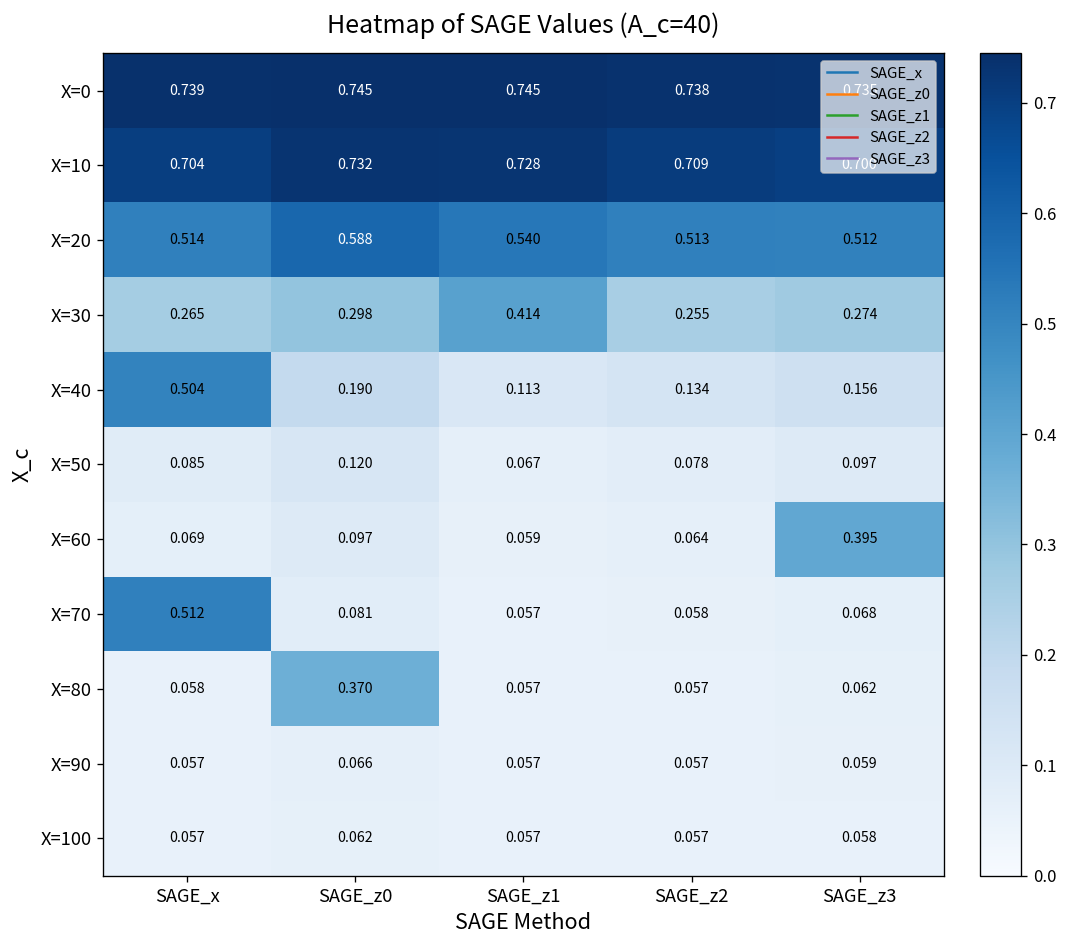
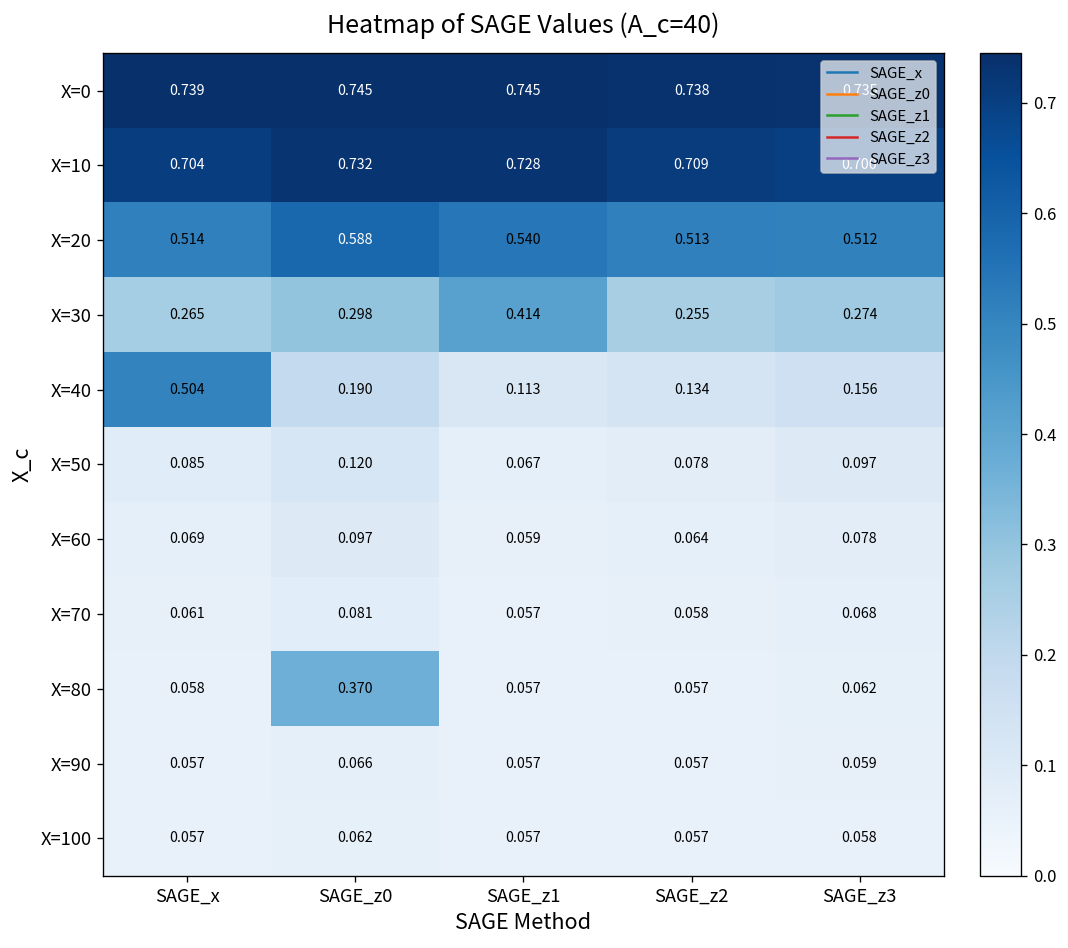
X=60, SAGE_z3: 0.395 -> 0.078
X=70, SAGE_x: 0.512 -> 0.061
